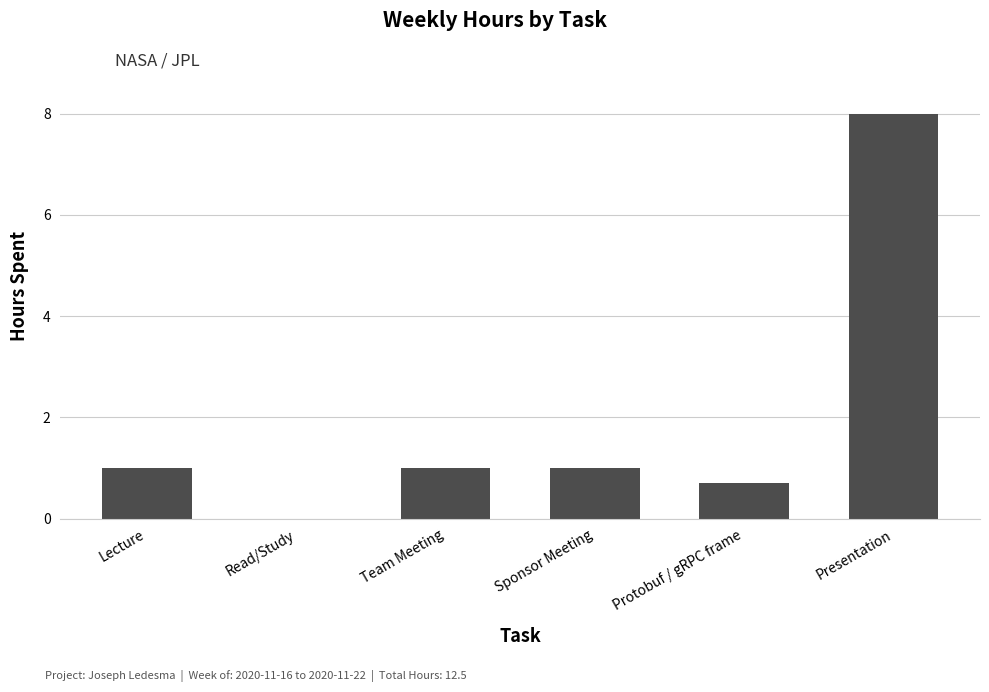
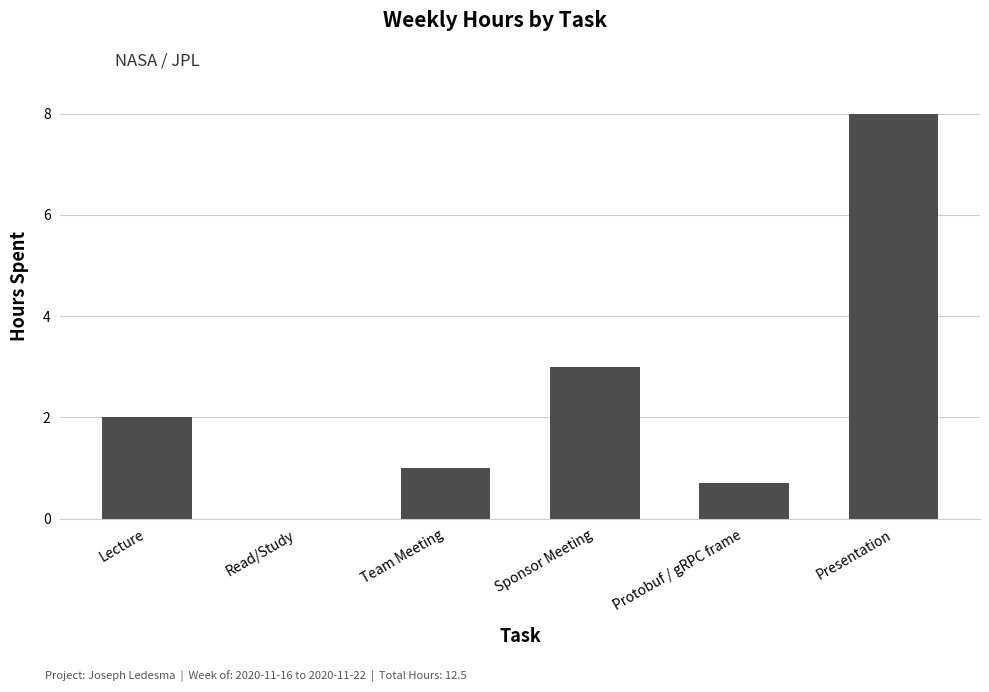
Lecture: 1 -> 2
Sponsor Meeting: 1 -> 3
